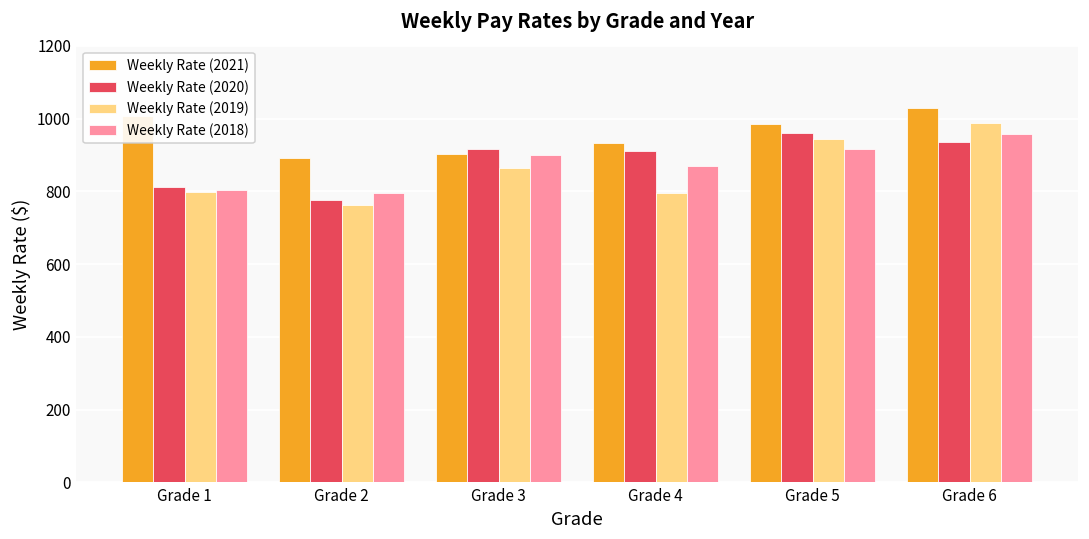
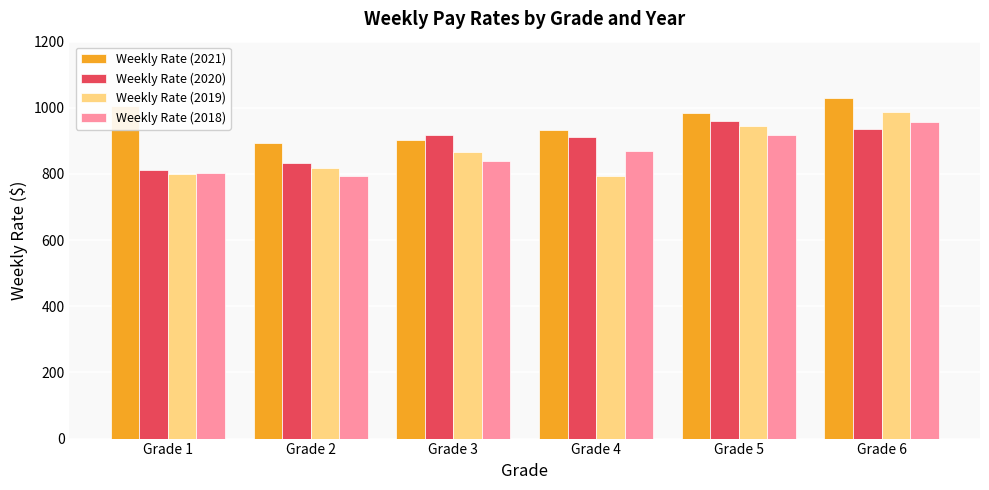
Weekly Rate (2020), Grade 2: 780 -> 830
Weekly Rate (2019), Grade 2: 760 -> 820
Weekly Rate (2018), Grade 3: 900 -> 840
